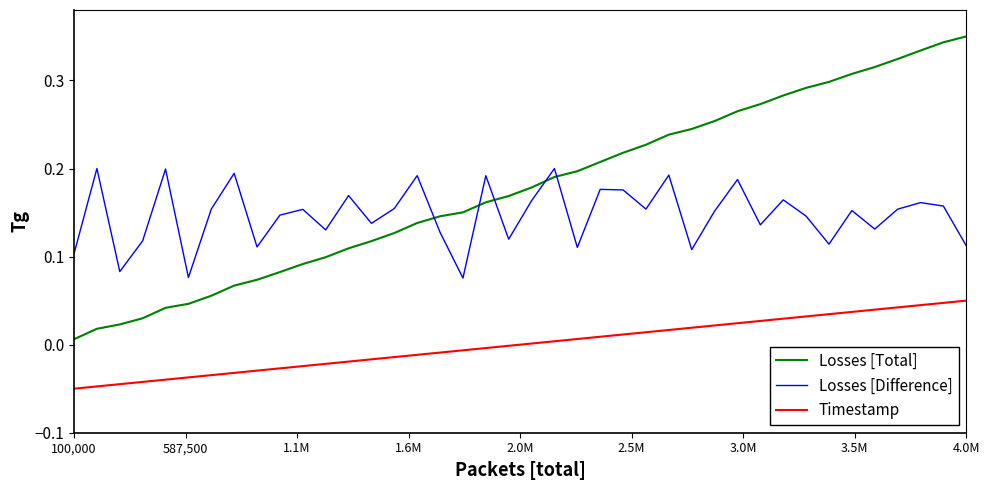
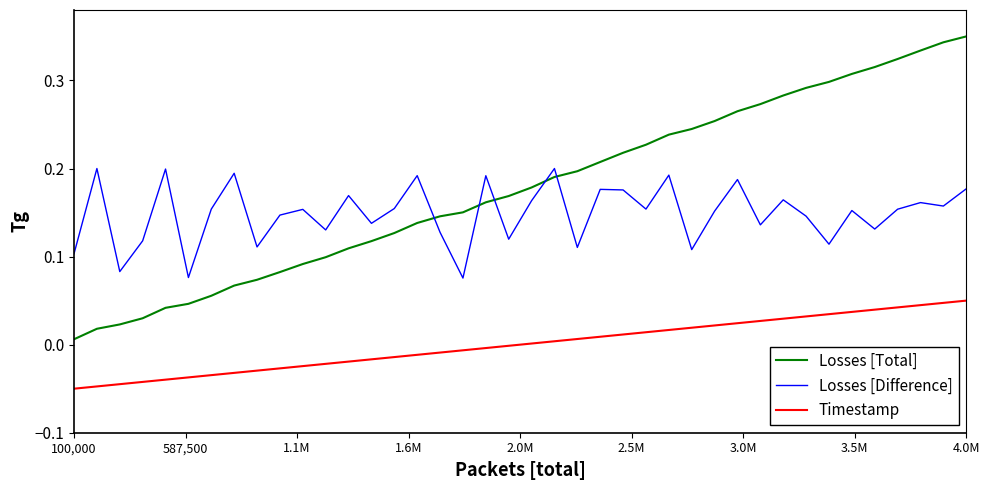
Losses [Difference], 4.0M: 0.11 -> 0.18
